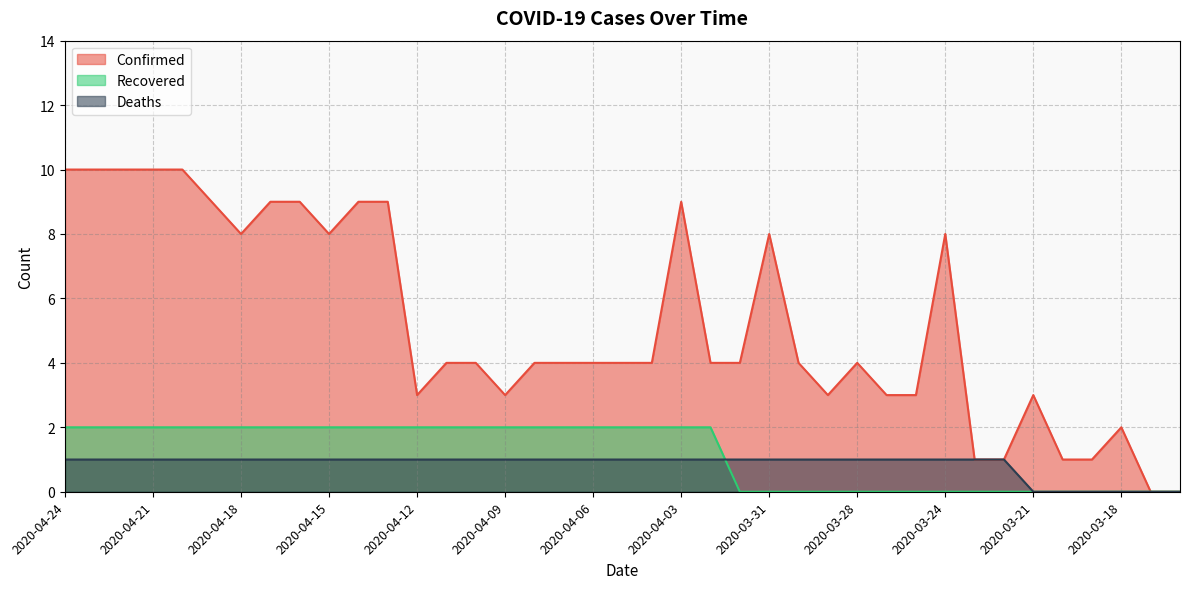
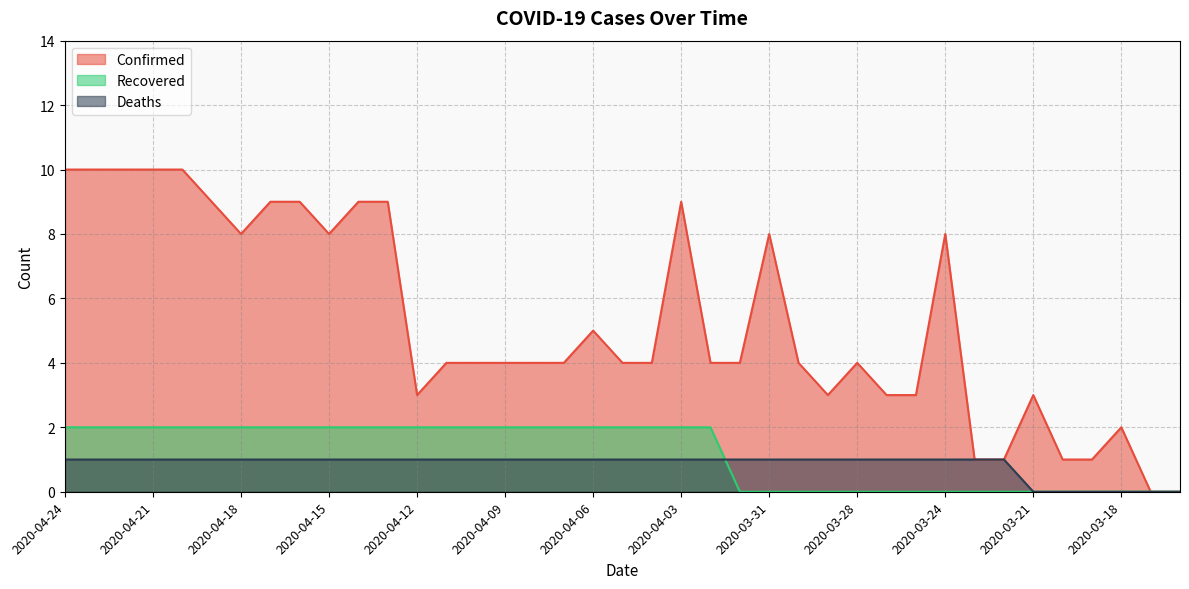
Confirmed, 2020-04-09: 3 -> 4
Confirmed, 2020-04-06: 4 -> 5
